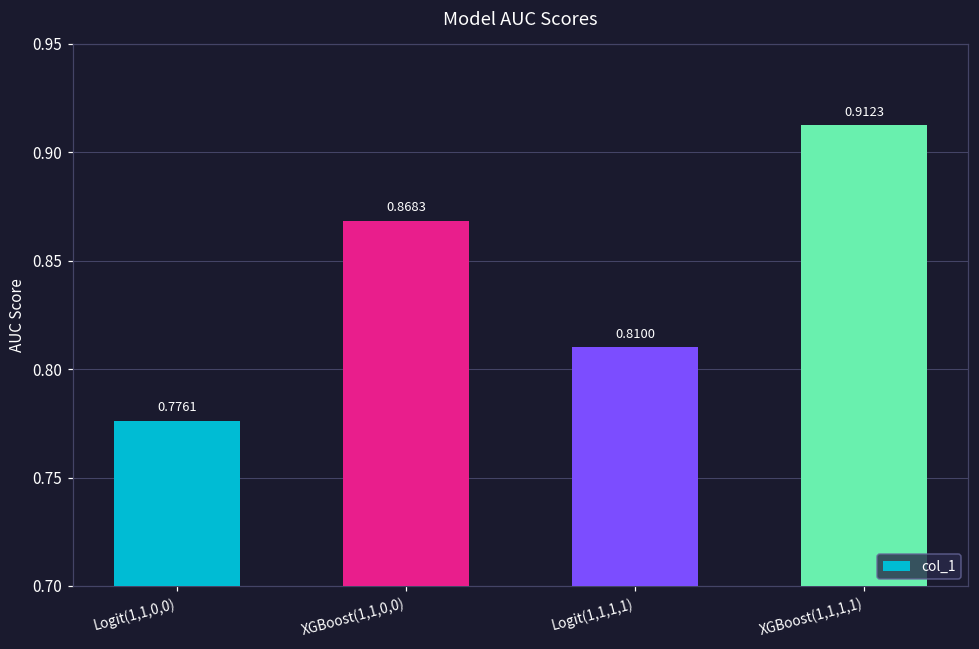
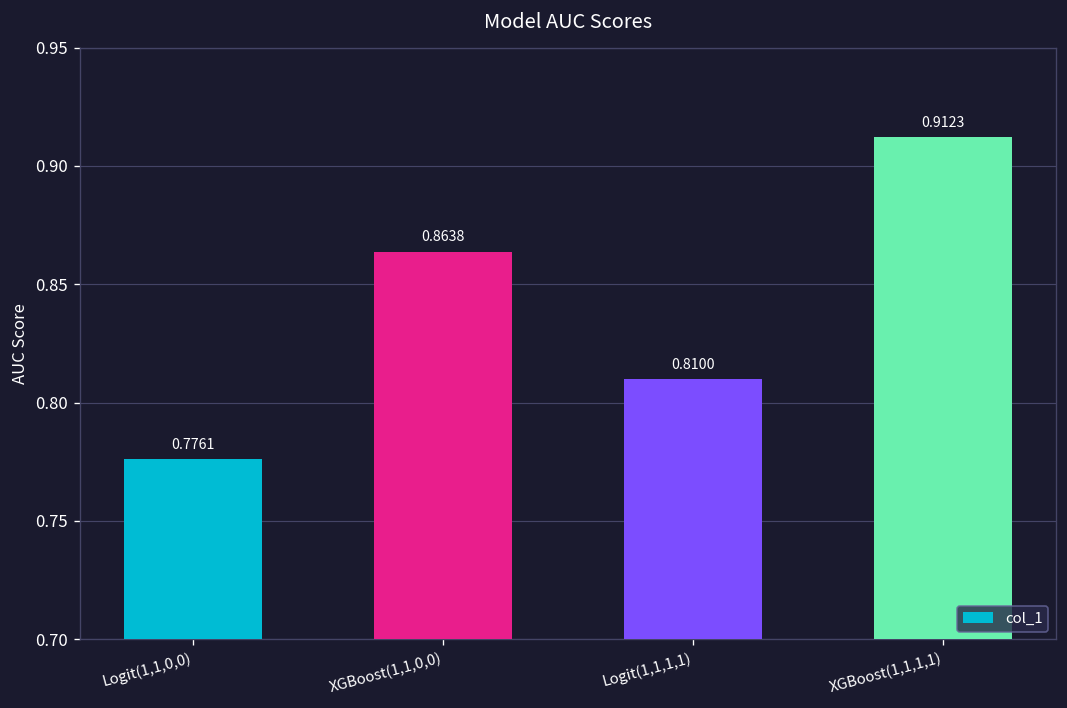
XGBoost(1,1,0,0): 0.8683 -> 0.8638
